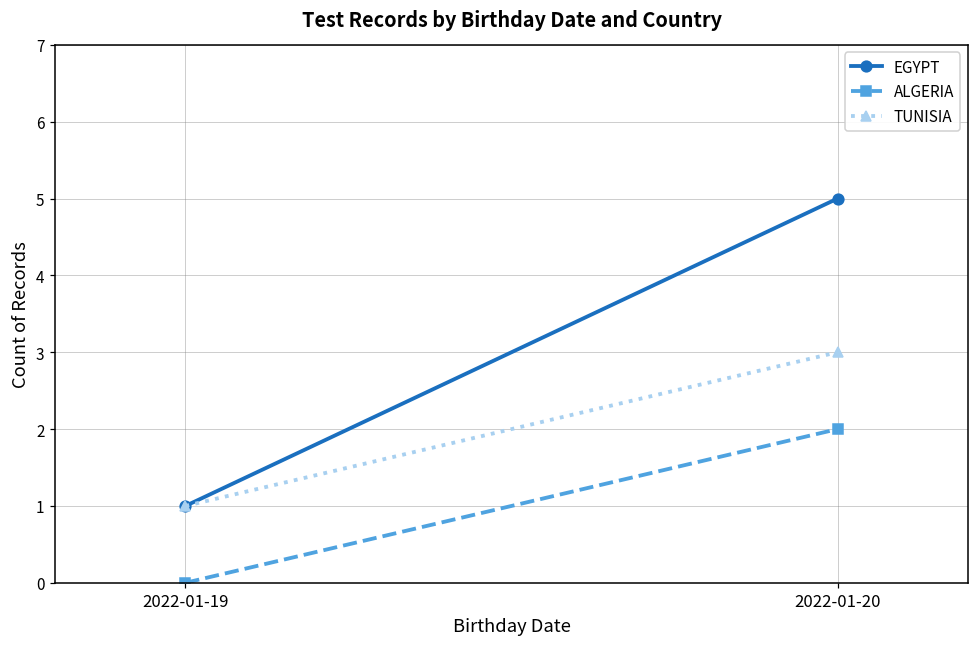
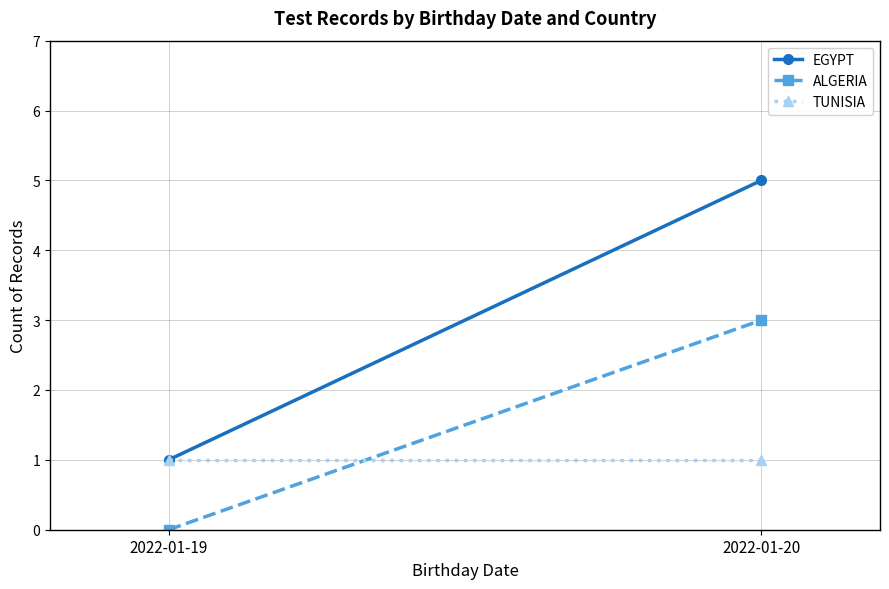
ALGERIA, 2022-01-20: 2 -> 3
TUNISIA, 2022-01-20: 3 -> 1
